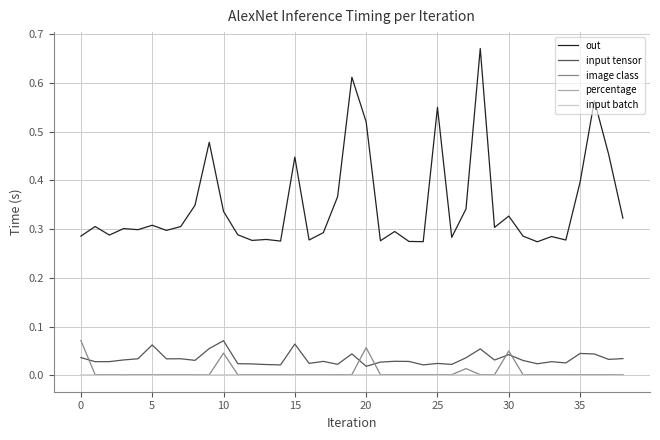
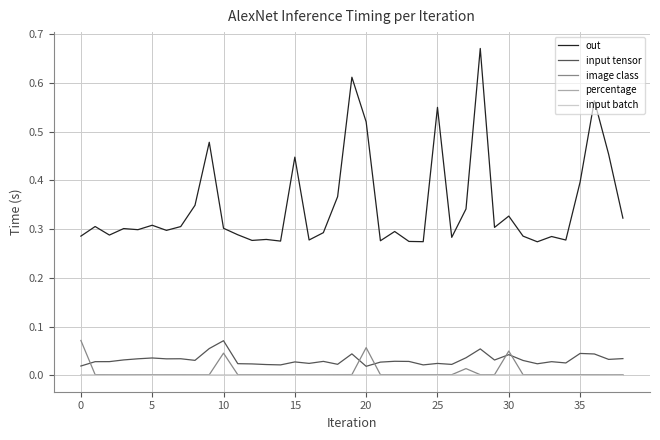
input tensor, 0: 0.04 -> 0.02
input tensor, 5: 0.06 -> 0.04
out, 10: 0.34 -> 0.30
input tensor, 15: 0.06 -> 0.03
